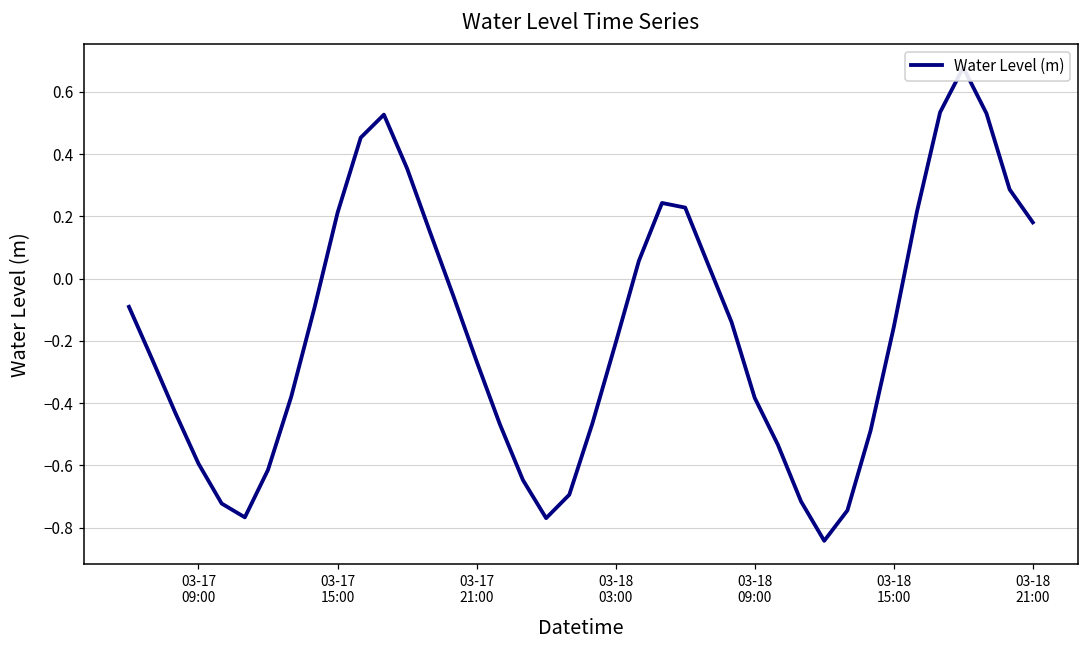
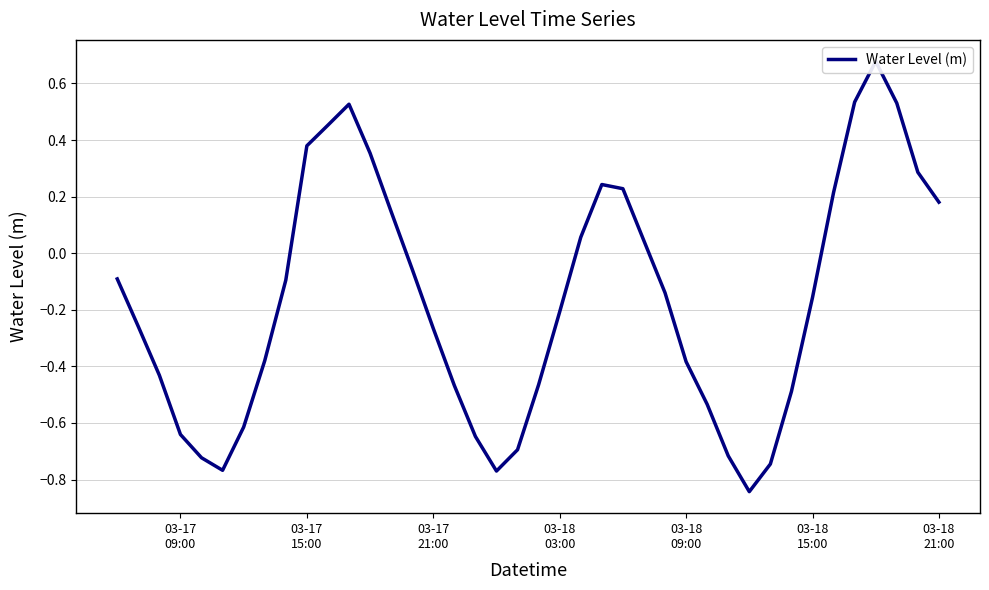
03-17 09:00: -0.59 -> -0.64
03-17 15:00: 0.21 -> 0.38
